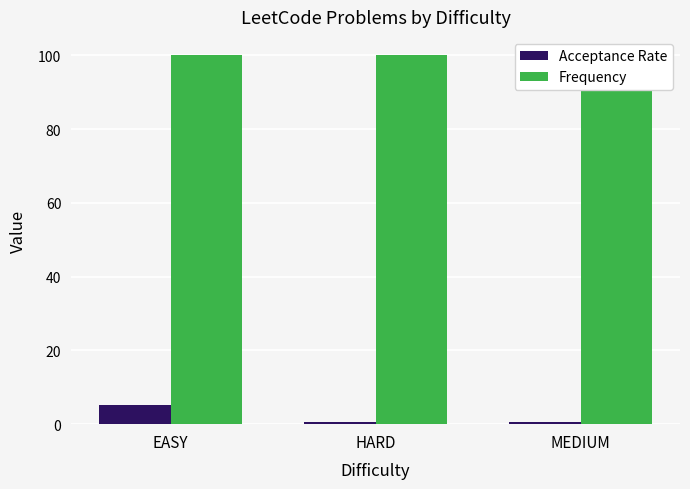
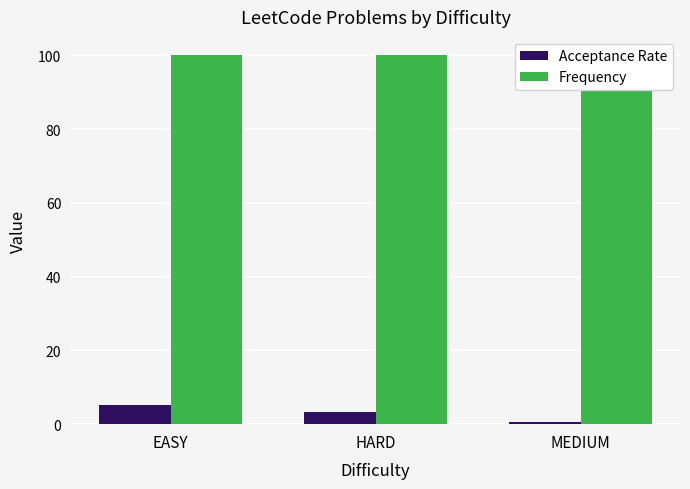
Acceptance Rate, HARD: 1 -> 3
